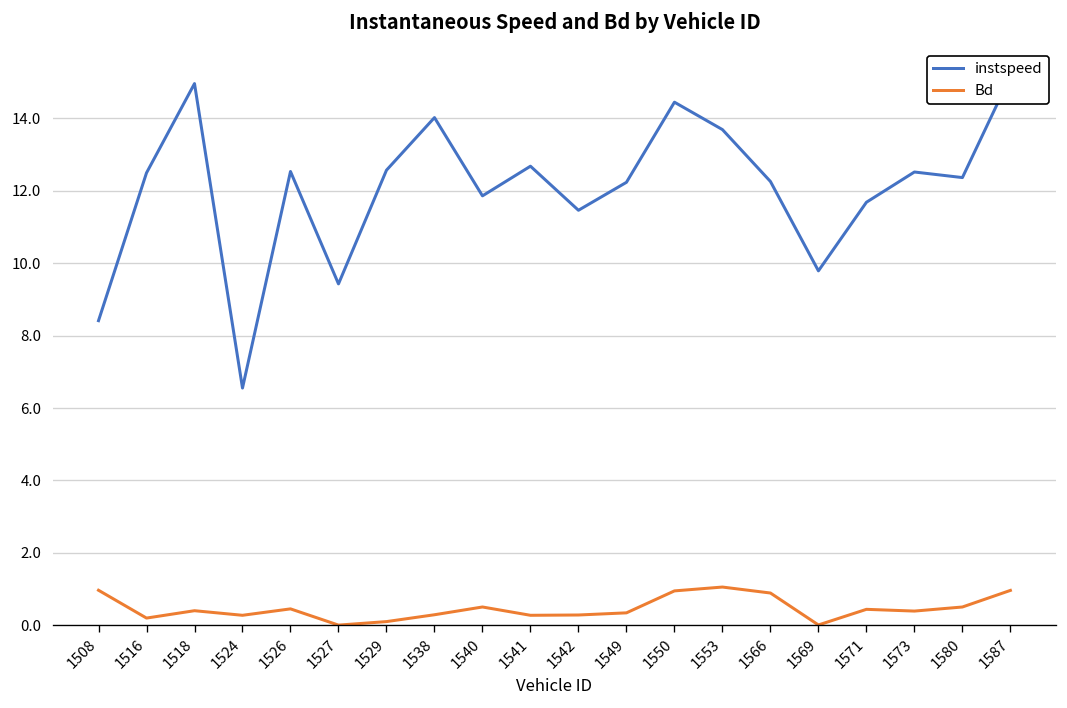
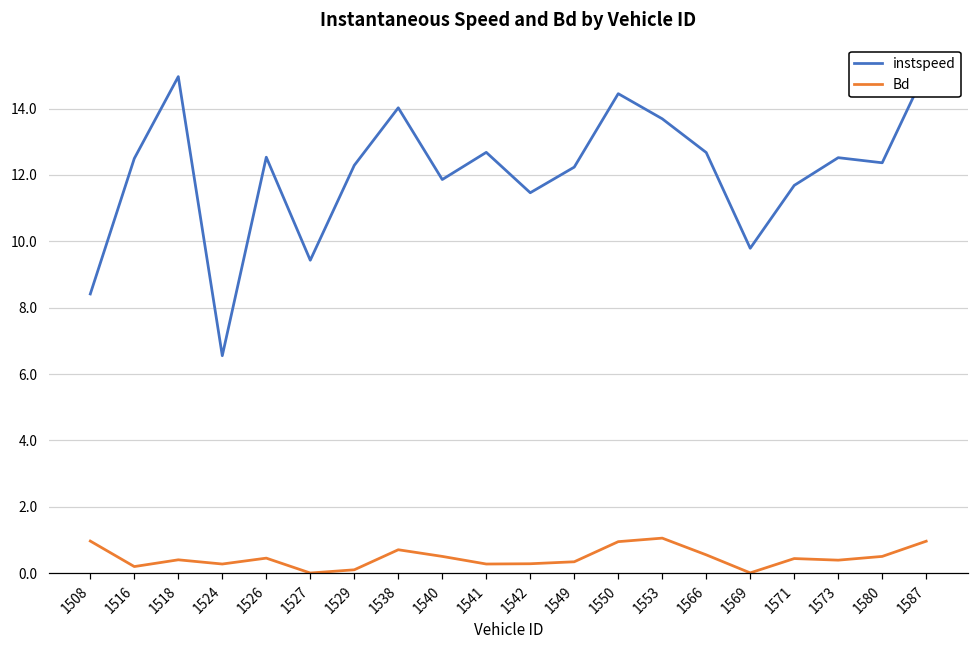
instspeed, 1529: 12.6 -> 12.3
Bd, 1538: 0.3 -> 0.7
instspeed, 1566: 12.3 -> 12.7
Bd, 1566: 0.9 -> 0.6
